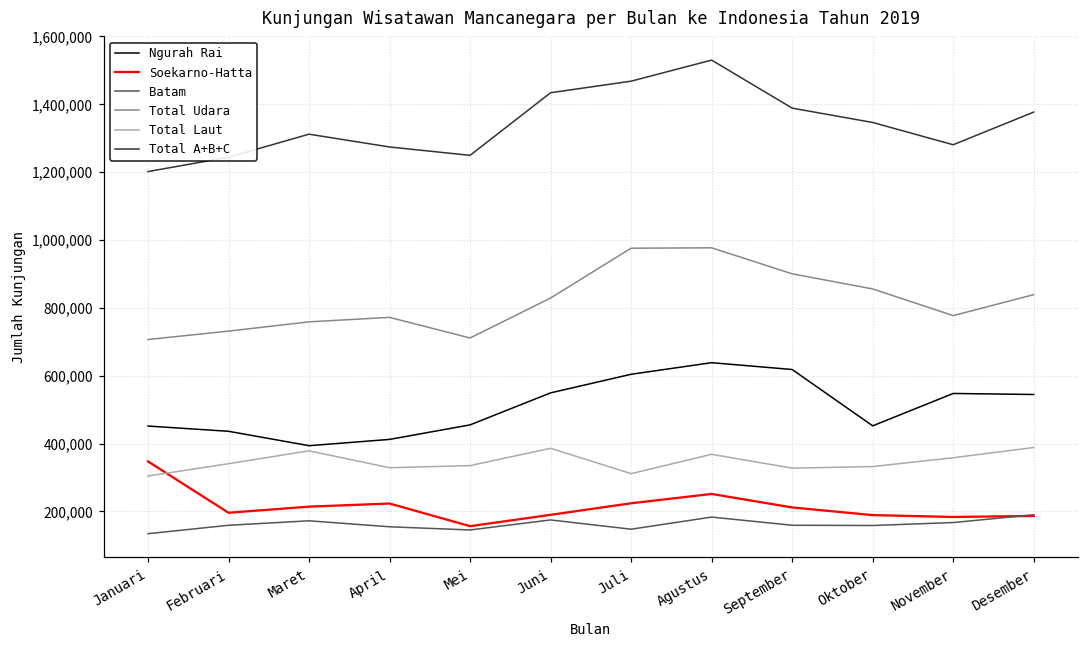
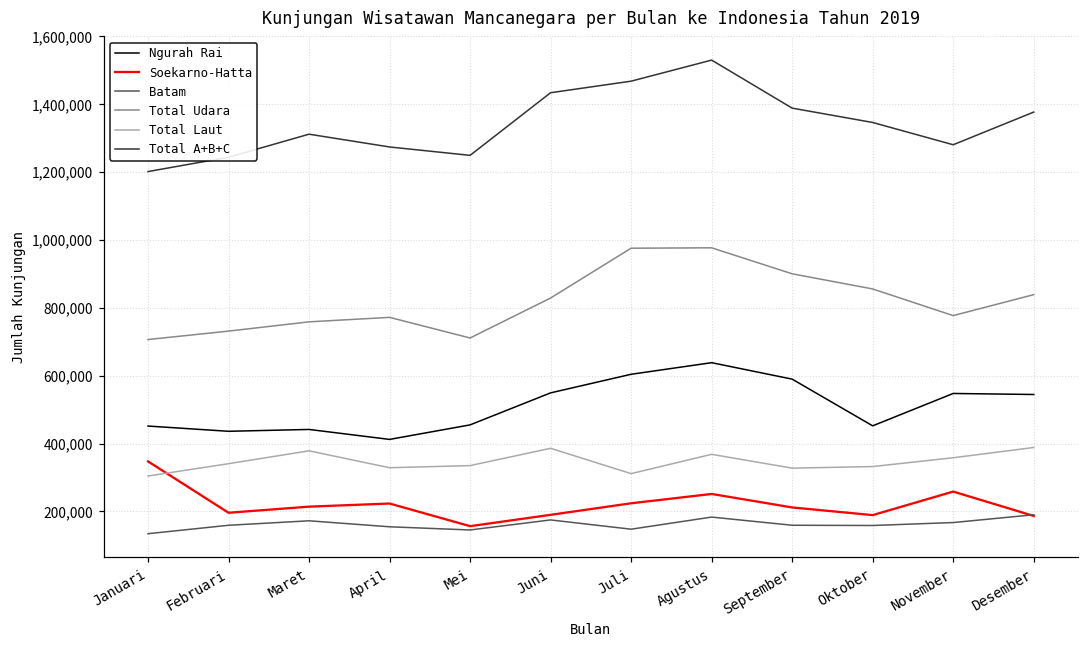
Ngurah Rai, Maret: 390,000 -> 440,000
Ngurah Rai, September: 620,000 -> 590,000
Soekarno-Hatta, November: 180,000 -> 260,000
